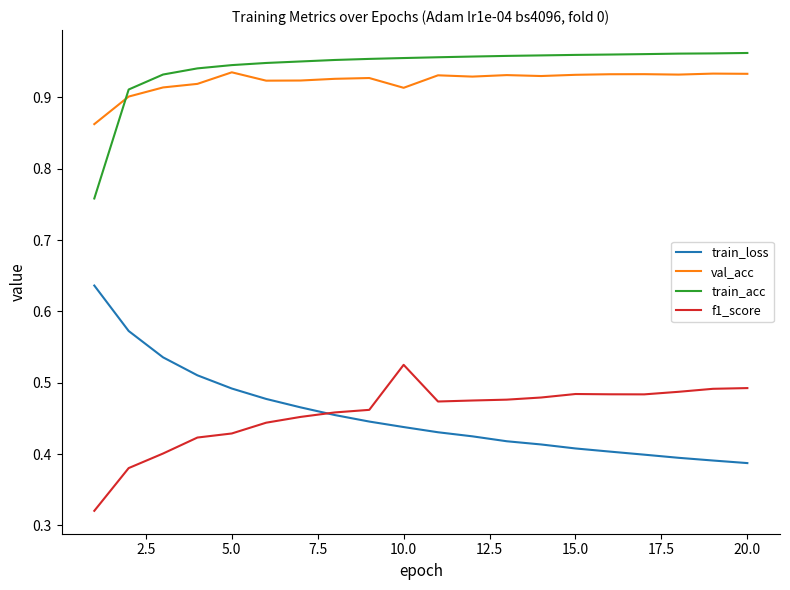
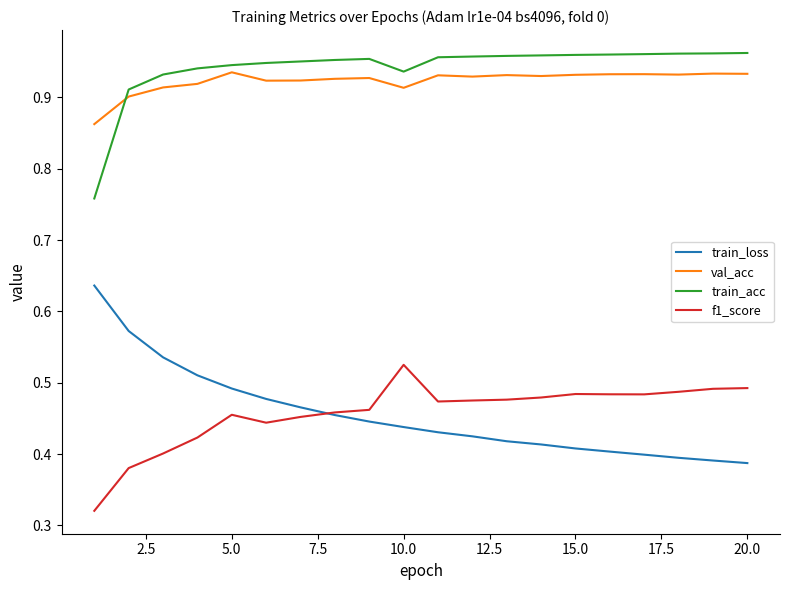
f1_score, 5.0: 0.43 -> 0.46
train_acc, 10.0: 0.96 -> 0.94
